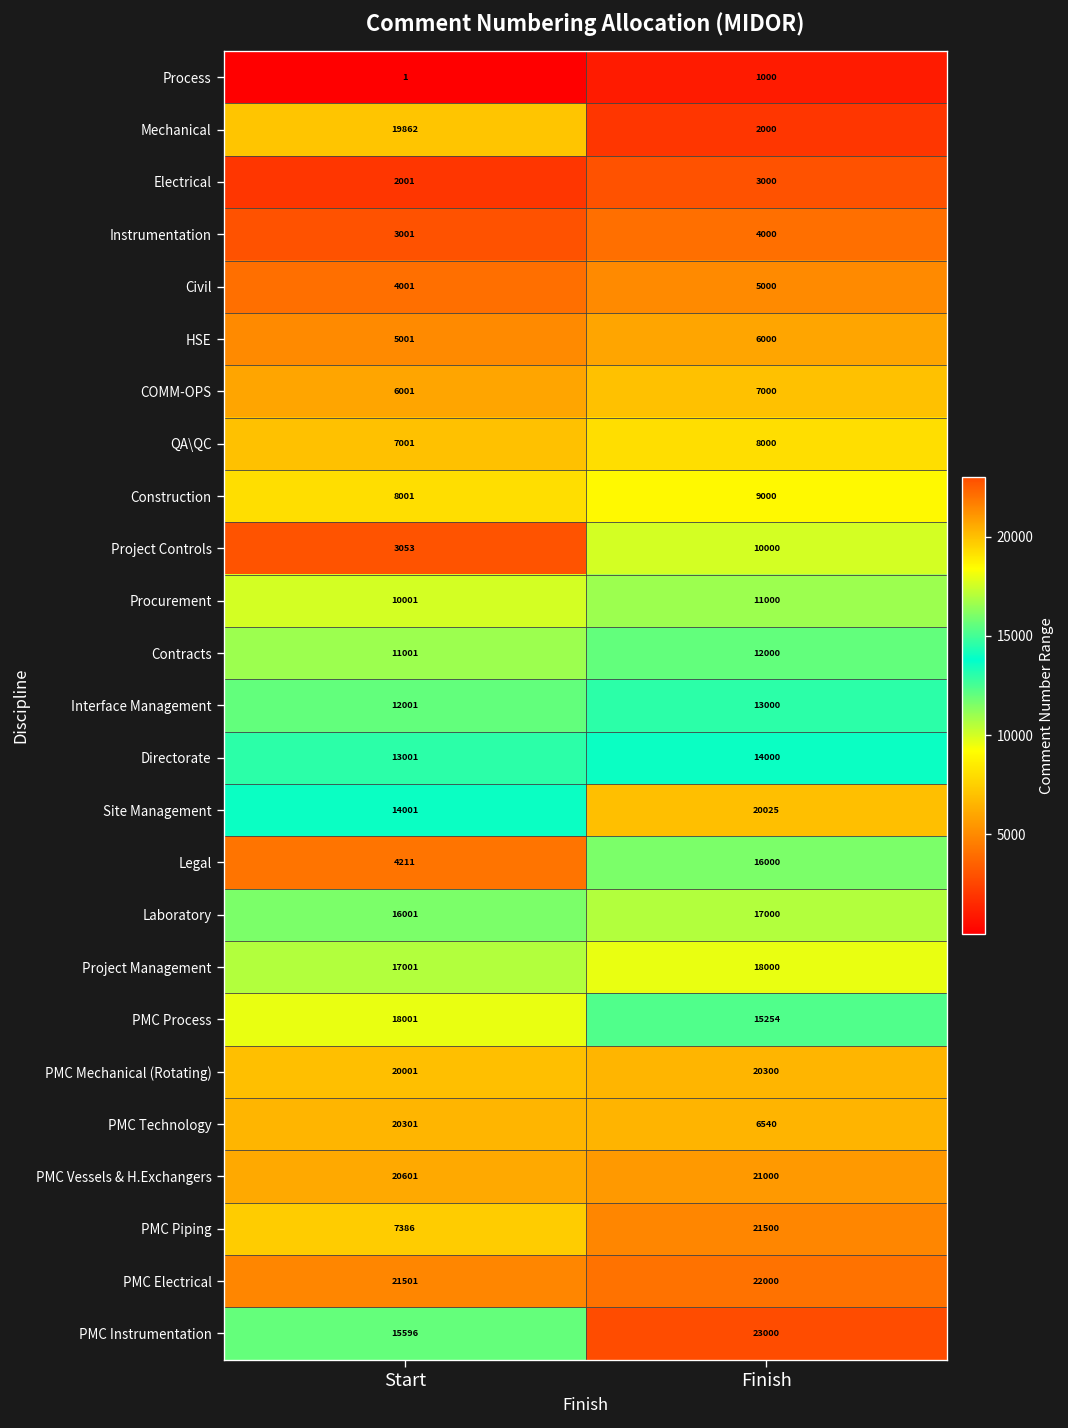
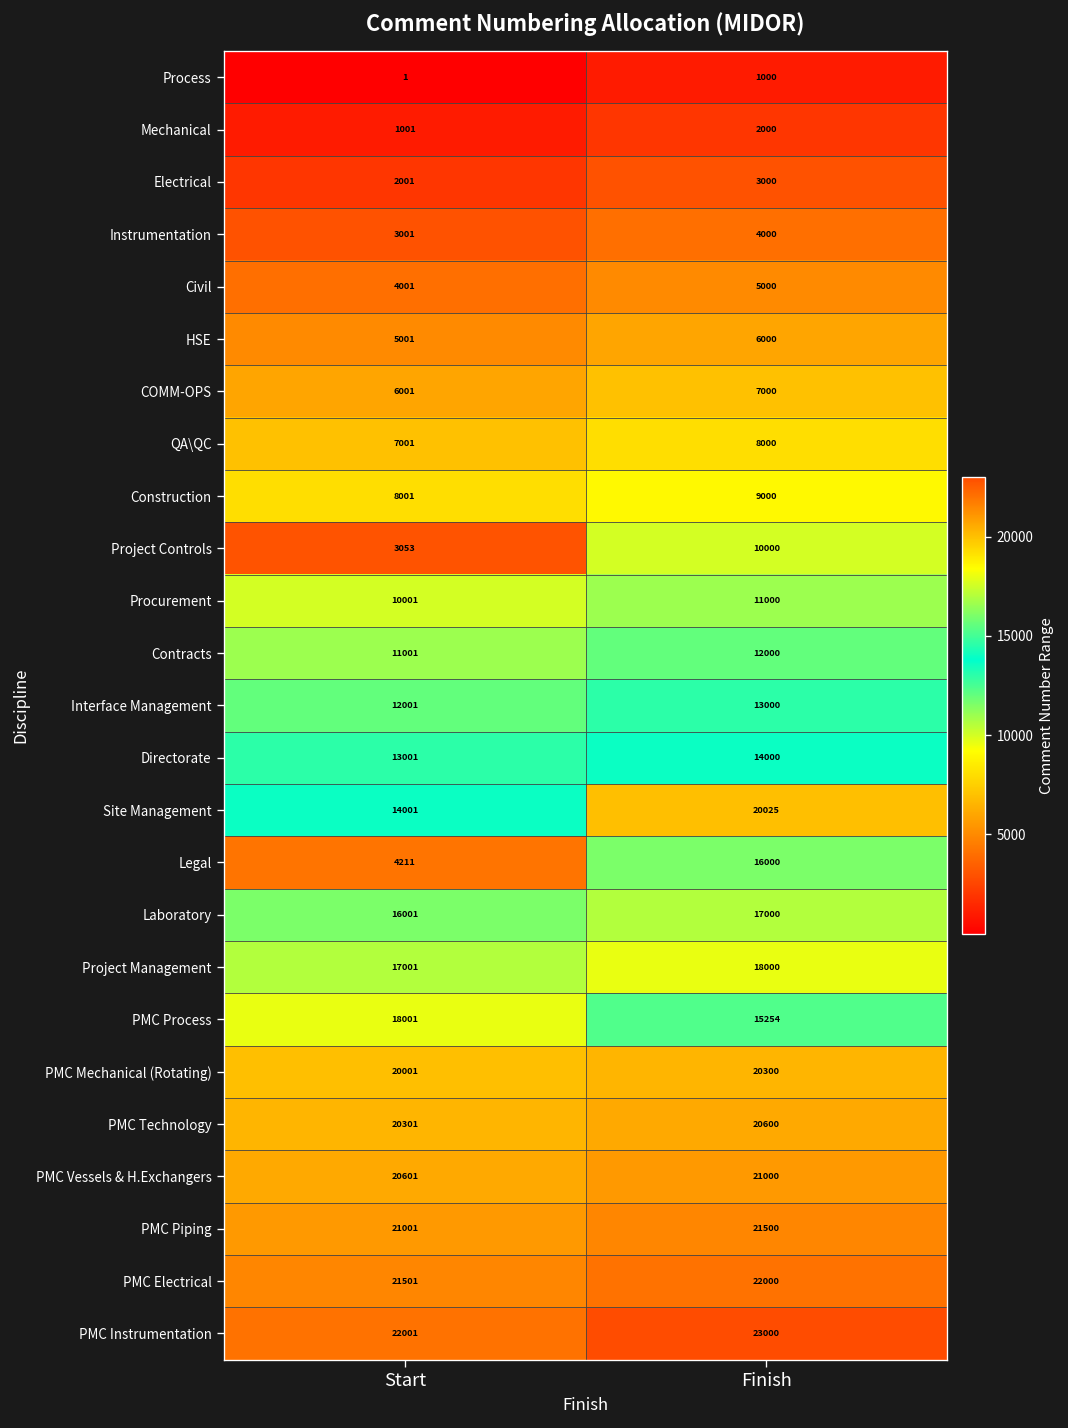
Mechanical, Start: 19862 -> 1001
PMC Technology, Finish: 6540 -> 20600
PMC Piping, Start: 7386 -> 21001
PMC Instrumentation, Start: 15596 -> 22001
